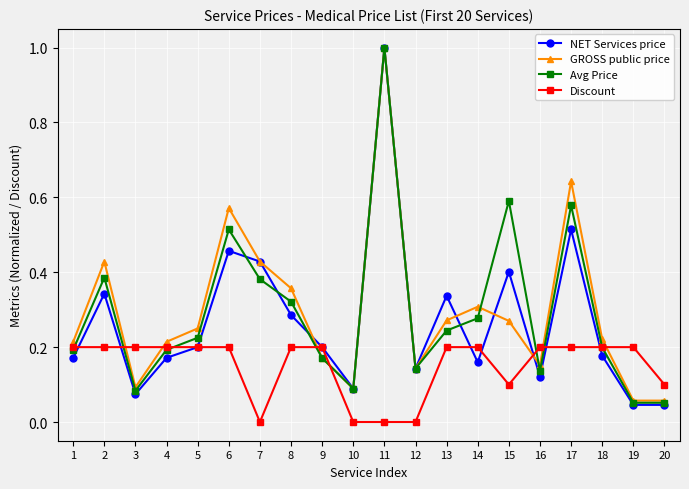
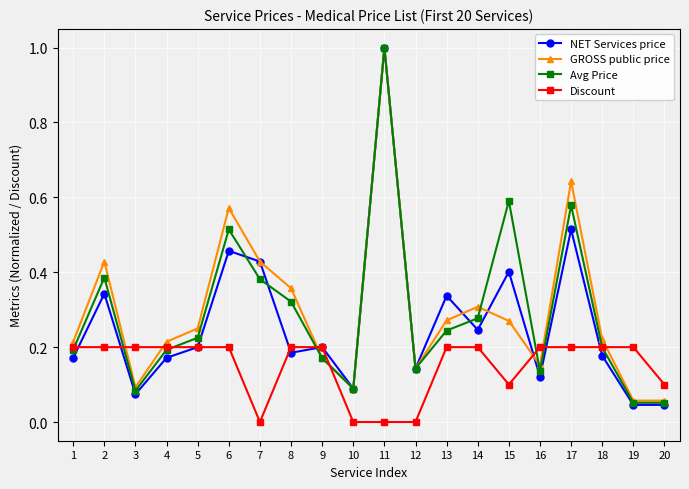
NET Services price, 8: 0.29 -> 0.19
NET Services price, 14: 0.16 -> 0.25
